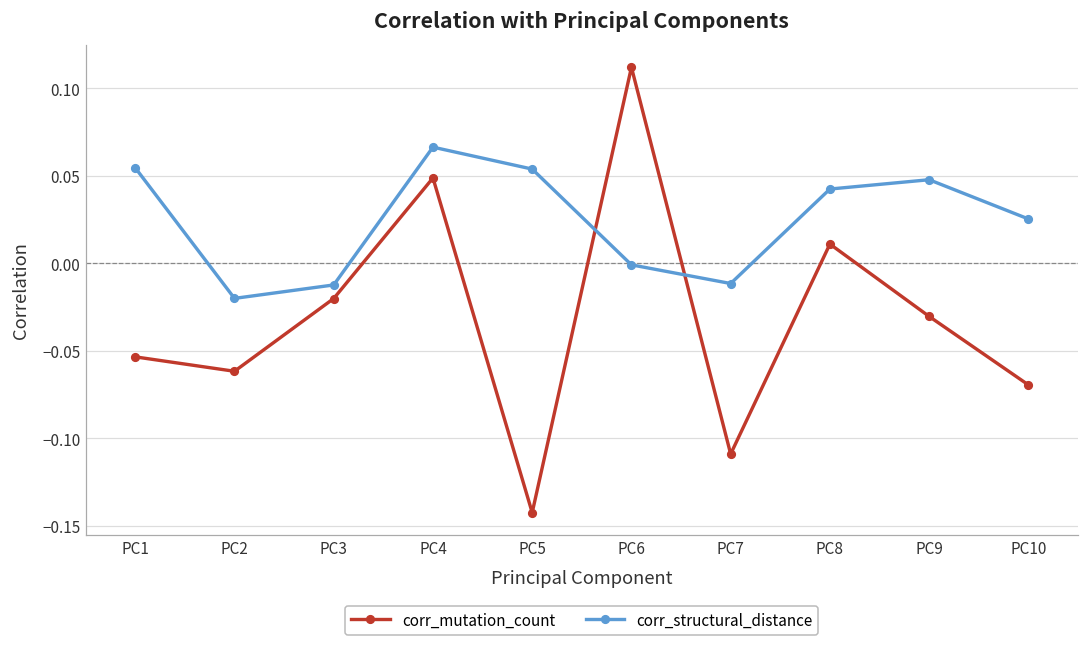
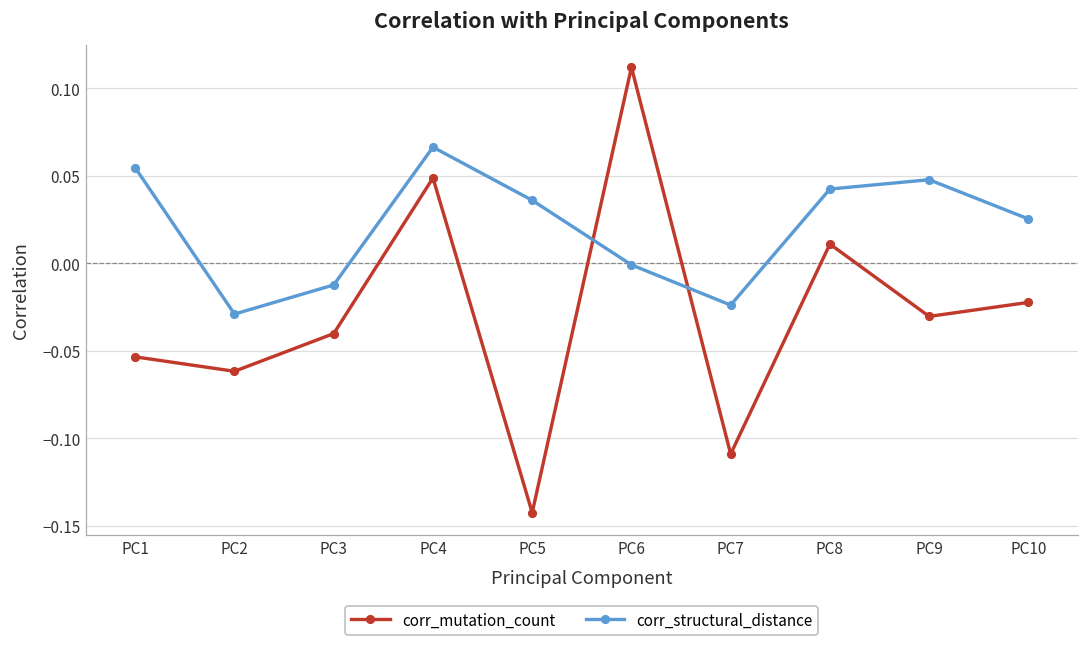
corr_structural_distance, PC2: -0.020 -> -0.029
corr_mutation_count, PC3: -0.020 -> -0.040
corr_structural_distance, PC5: 0.054 -> 0.036
corr_structural_distance, PC7: -0.012 -> -0.024
corr_mutation_count, PC10: -0.069 -> -0.022
